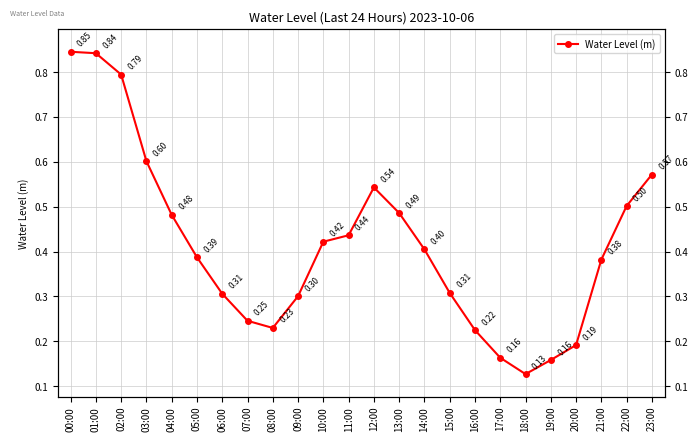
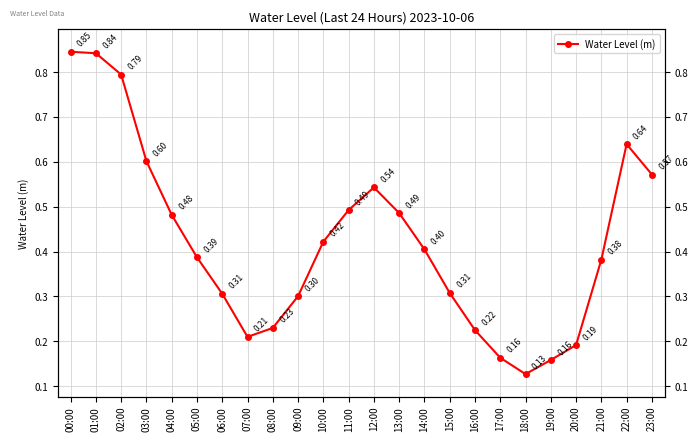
07:00: 0.25 -> 0.21
11:00: 0.44 -> 0.49
22:00: 0.50 -> 0.64
